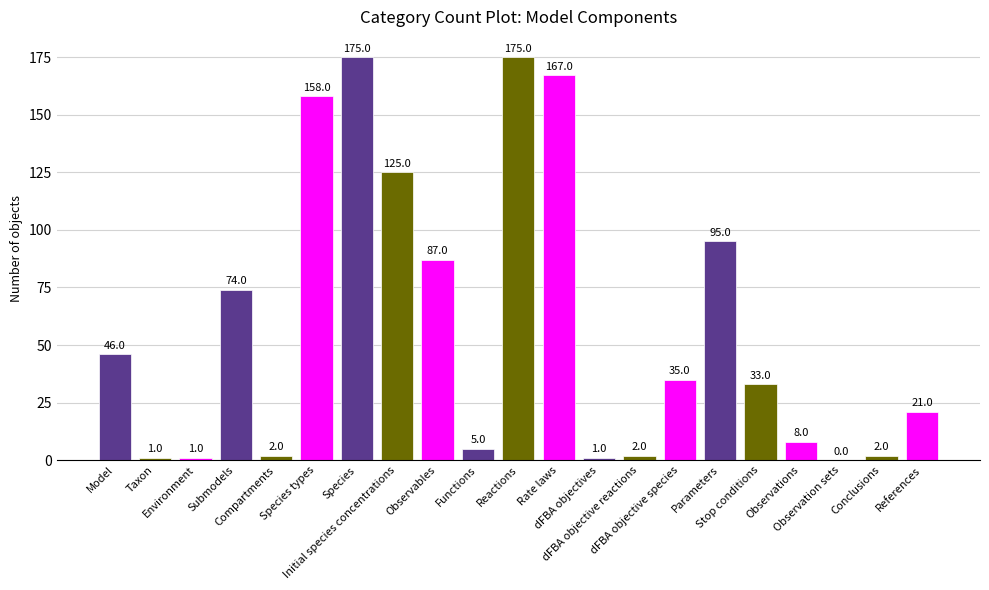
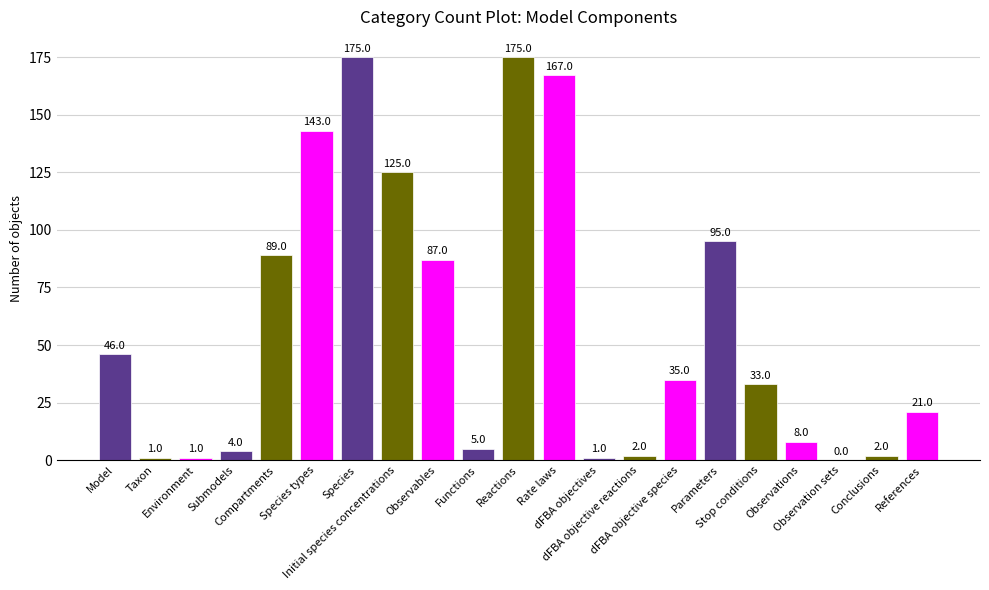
Submodels: 74.0 -> 4.0
Compartments: 2.0 -> 89.0
Species types: 158.0 -> 143.0
